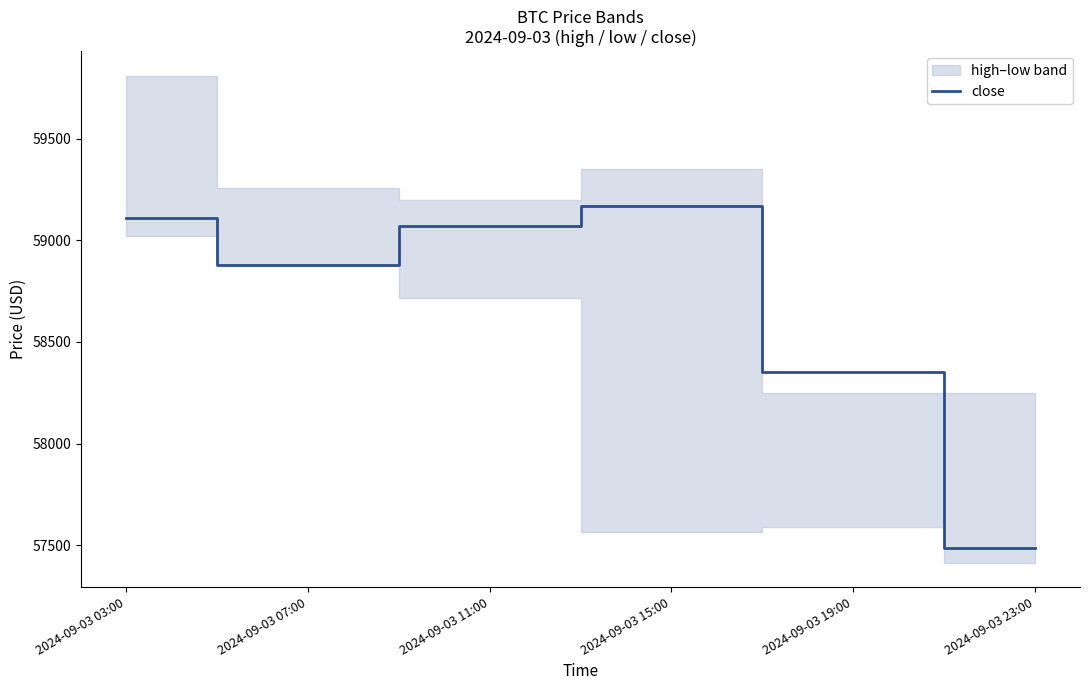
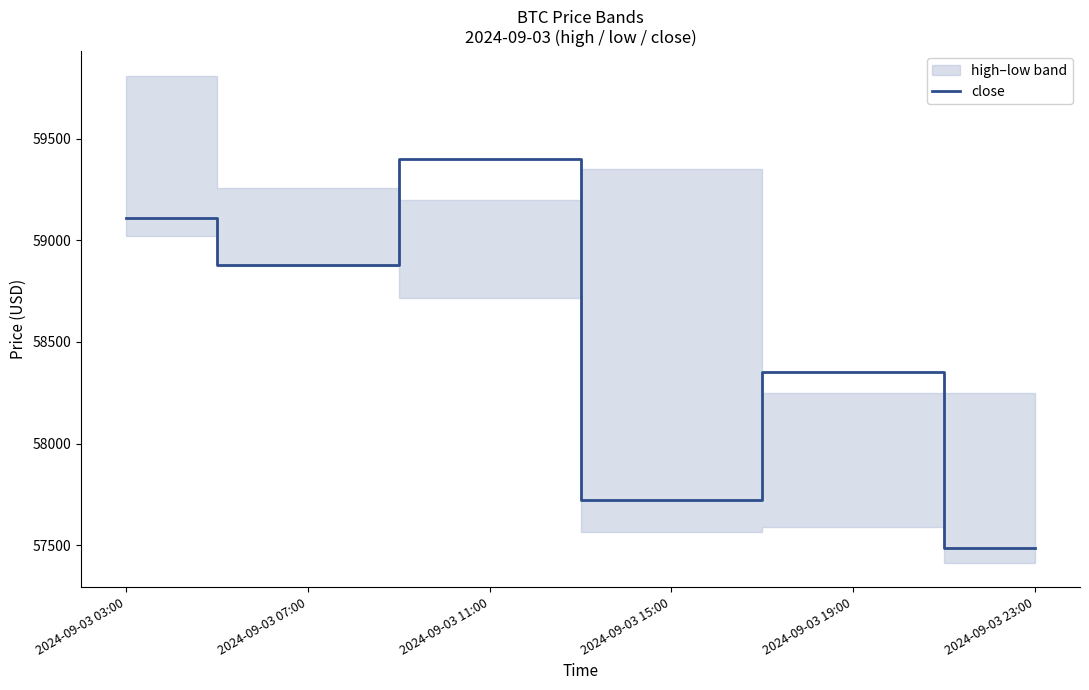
close, 2024-09-03 11:00: 59070 -> 59400
close, 2024-09-03 15:00: 59170 -> 57730
